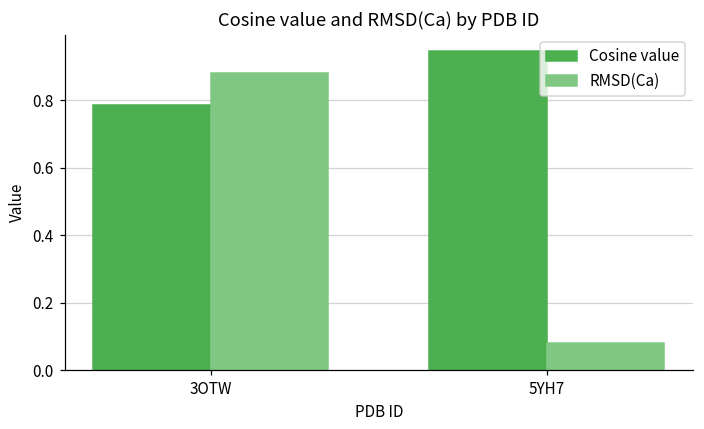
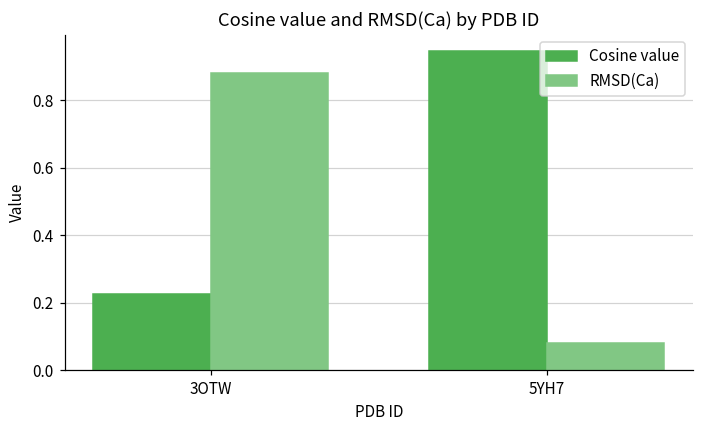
Cosine value, 3OTW: 0.79 -> 0.23
